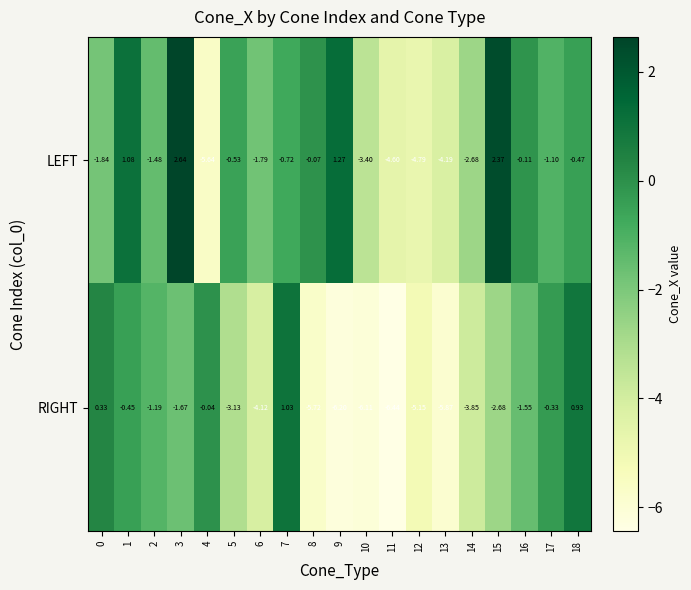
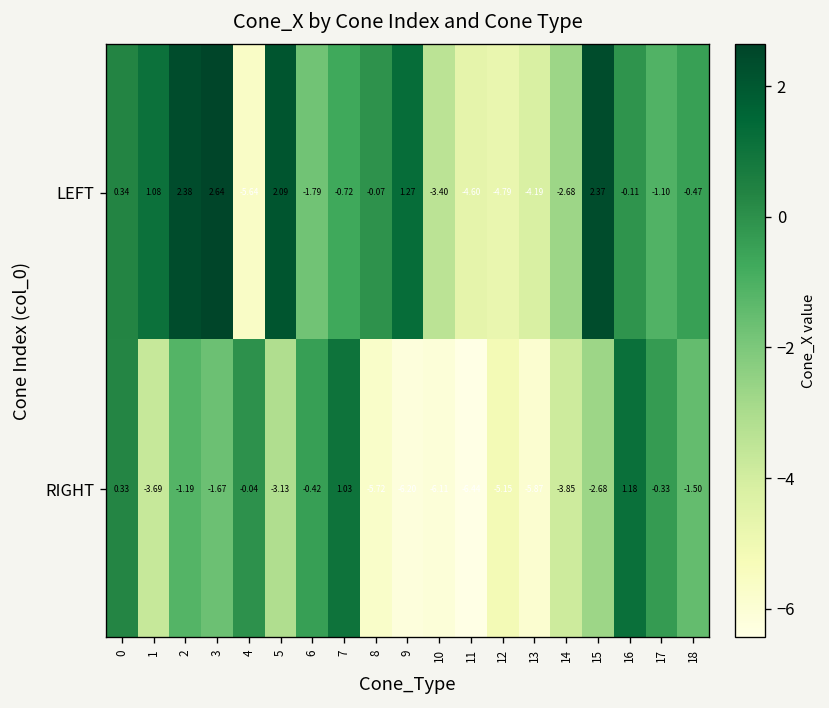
LEFT, 0: -1.84 -> 0.34
LEFT, 2: -1.48 -> 2.38
LEFT, 5: -0.53 -> 2.09
RIGHT, 1: -0.45 -> -3.69
RIGHT, 6: -4.12 -> -0.42
RIGHT, 16: -1.55 -> 1.18
RIGHT, 18: 0.93 -> -1.50
